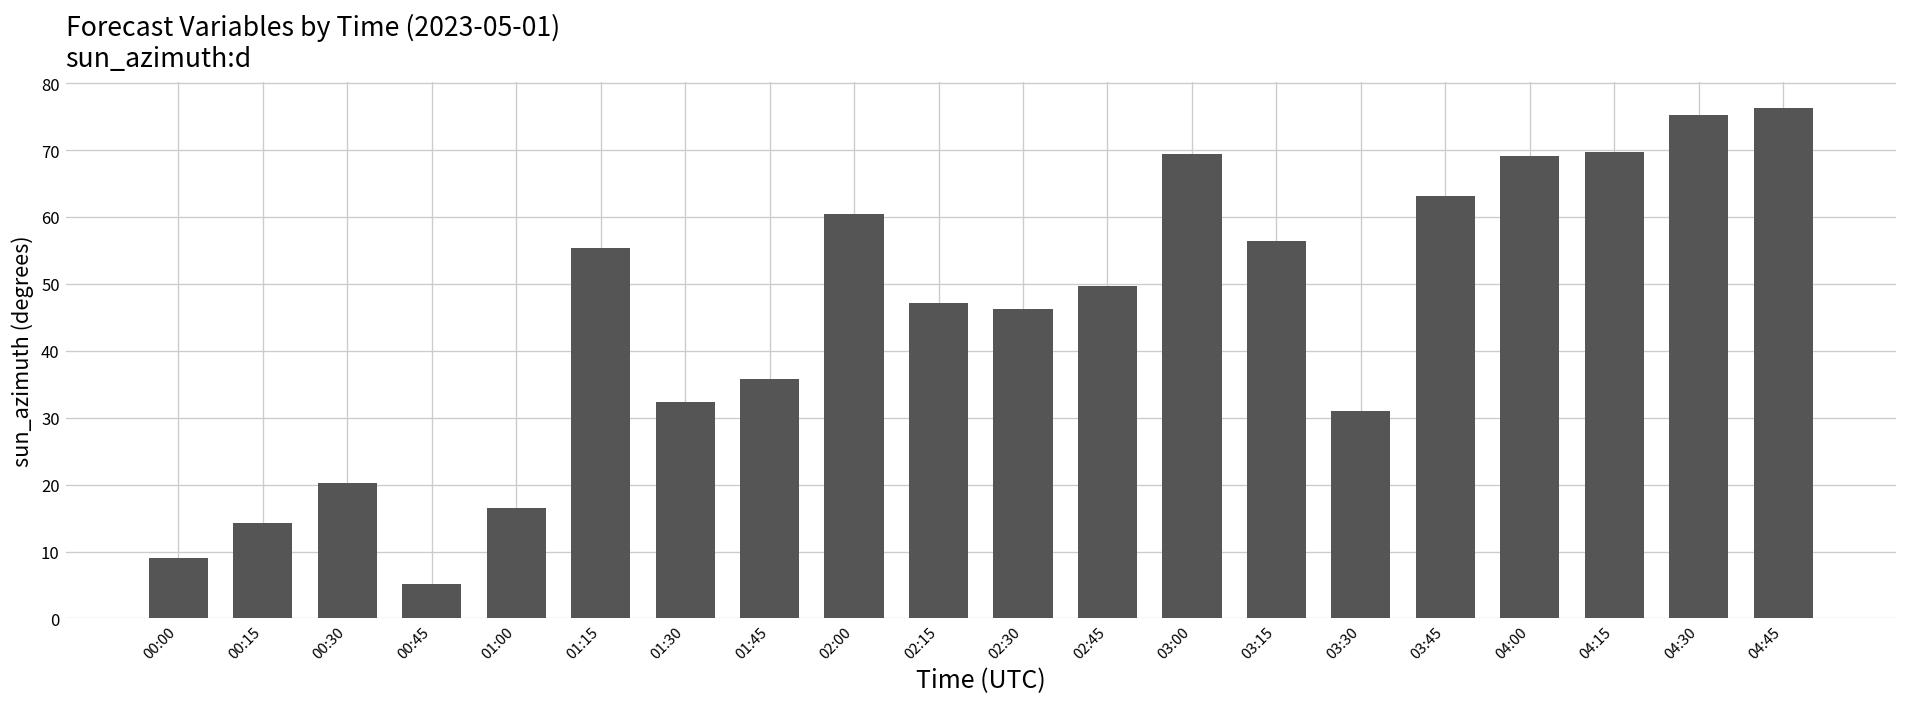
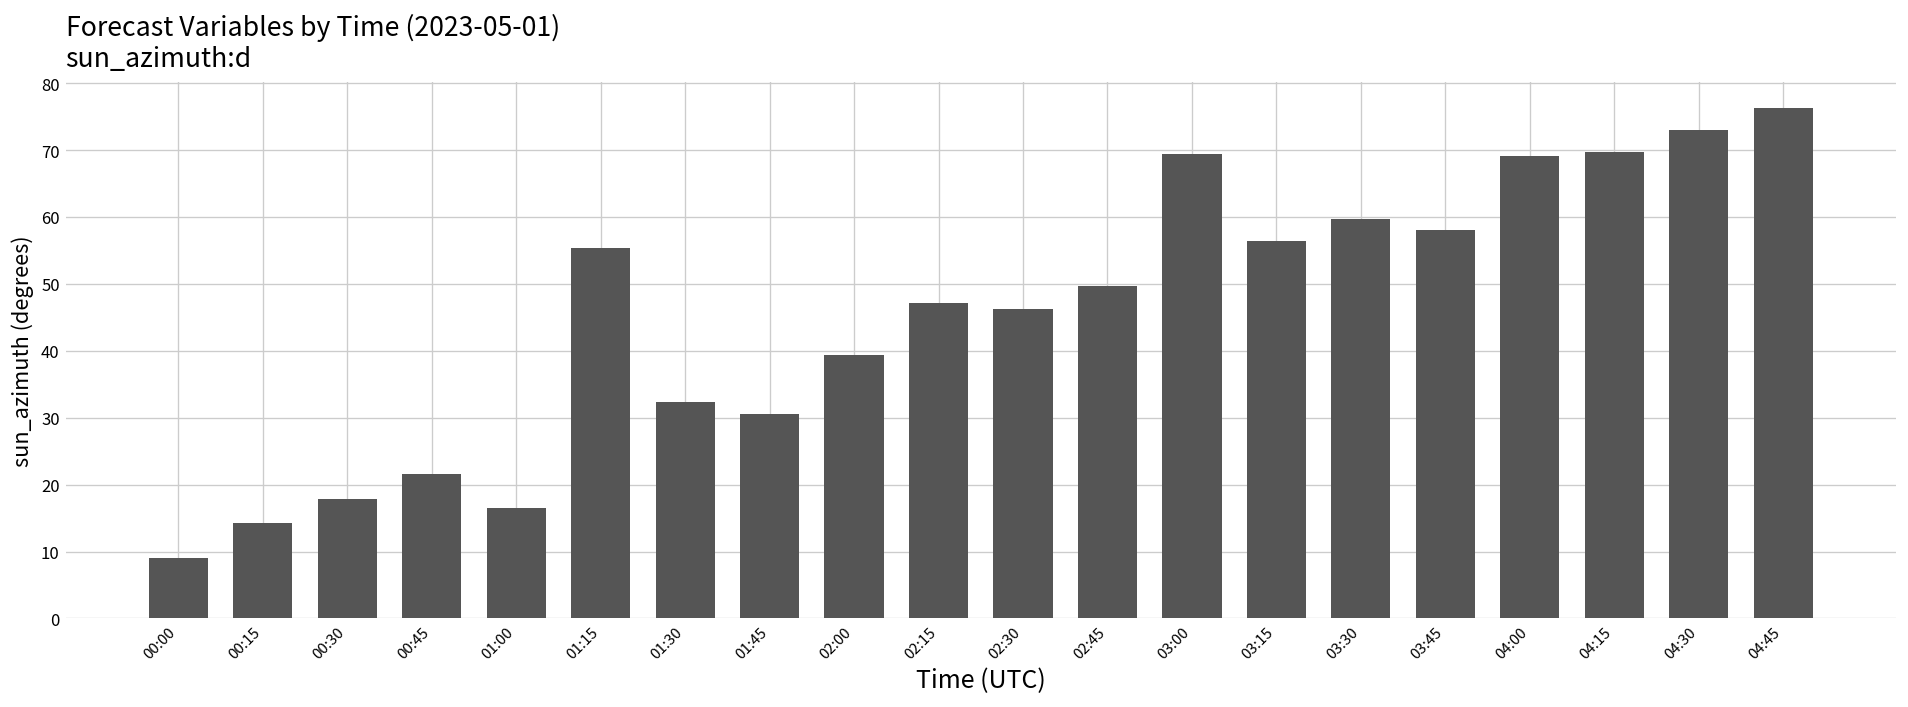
00:30: 20 -> 18
00:45: 5 -> 22
01:45: 36 -> 31
02:00: 61 -> 39
03:30: 31 -> 60
03:45: 63 -> 58
04:30: 75 -> 73
